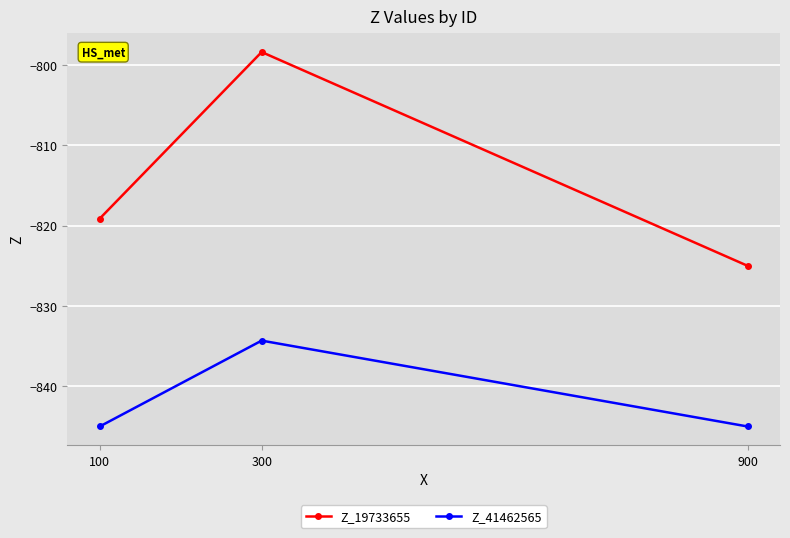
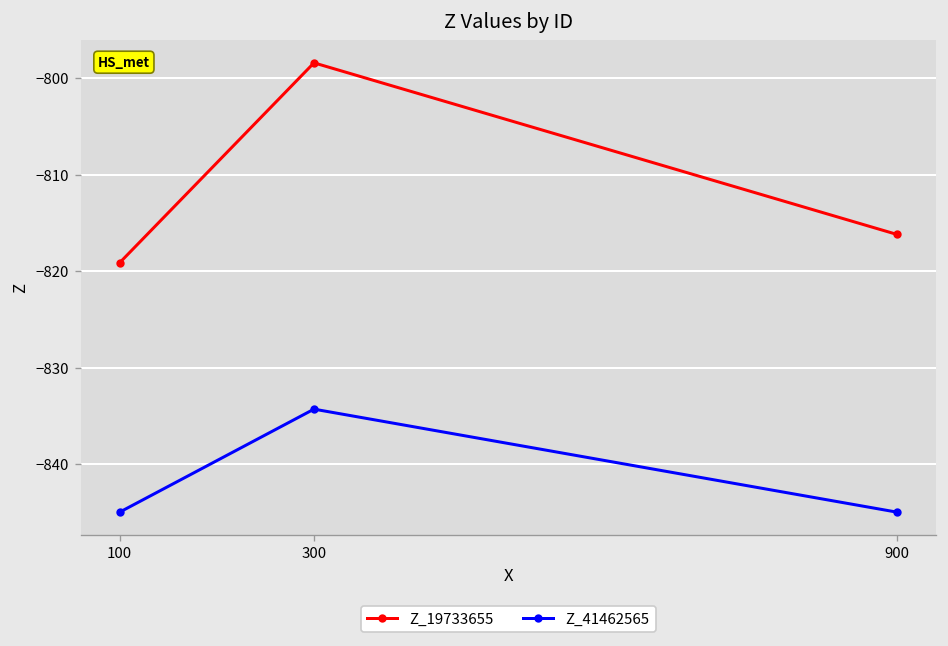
Z_19733655, 900: -825 -> -816
